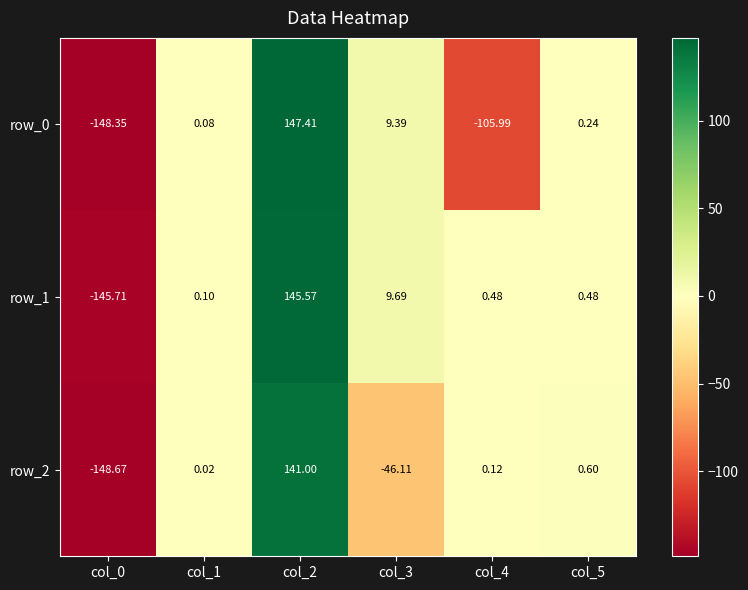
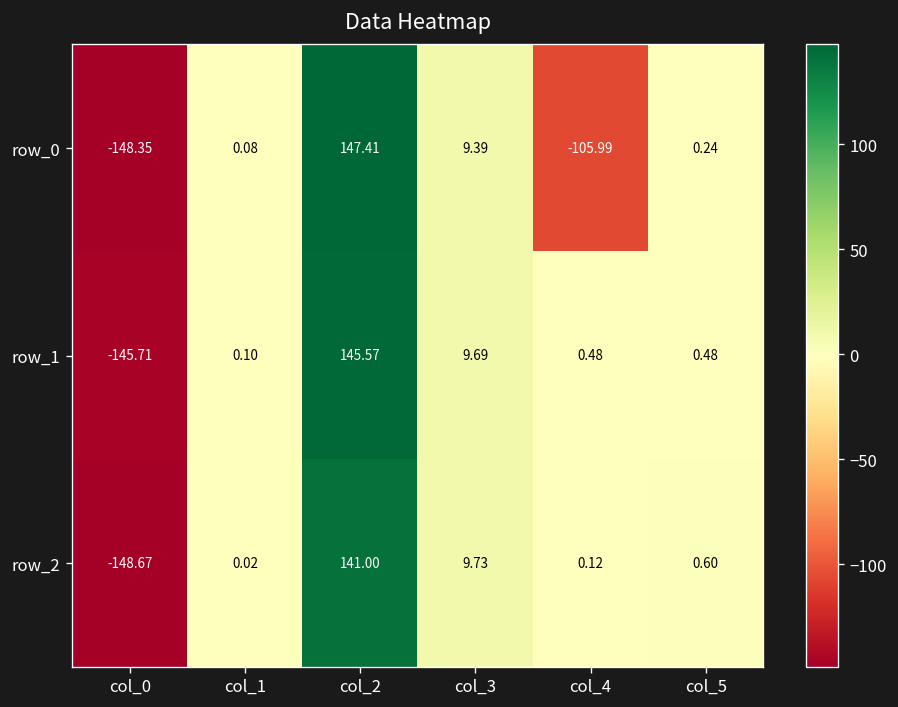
row_2, col_3: -46.11 -> 9.73
